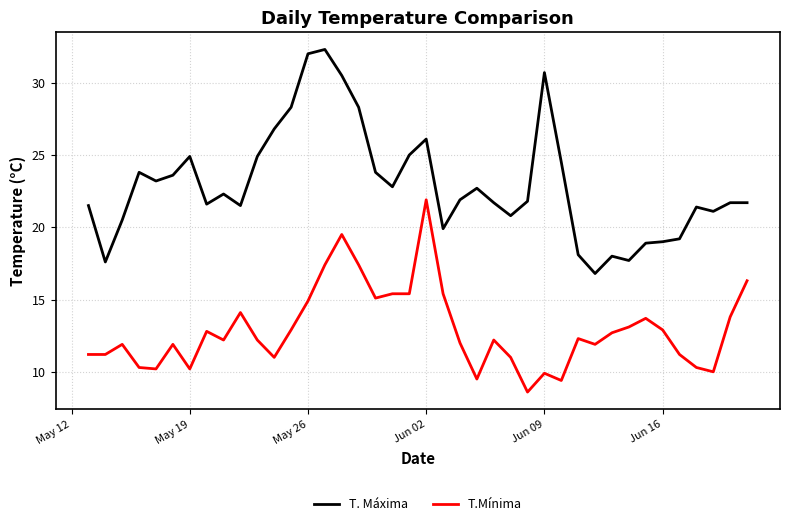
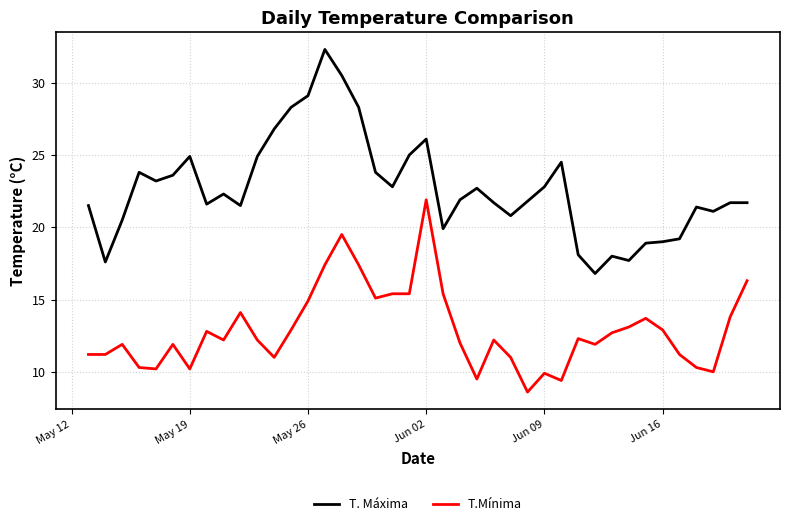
T. Máxima, May 26: 32.0 -> 29.1
T. Máxima, Jun 09: 30.7 -> 22.8
